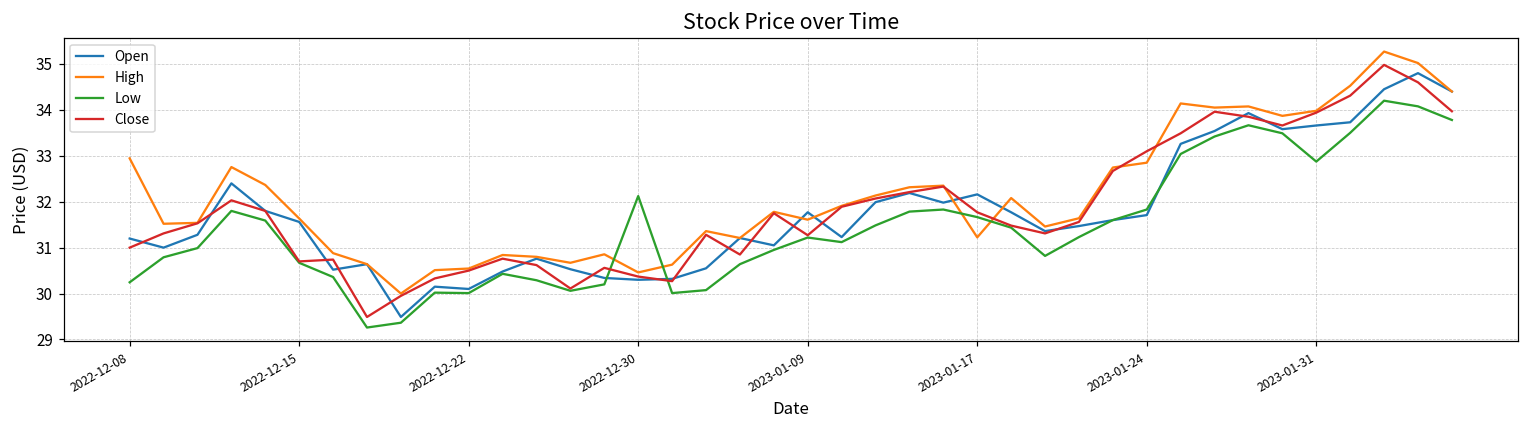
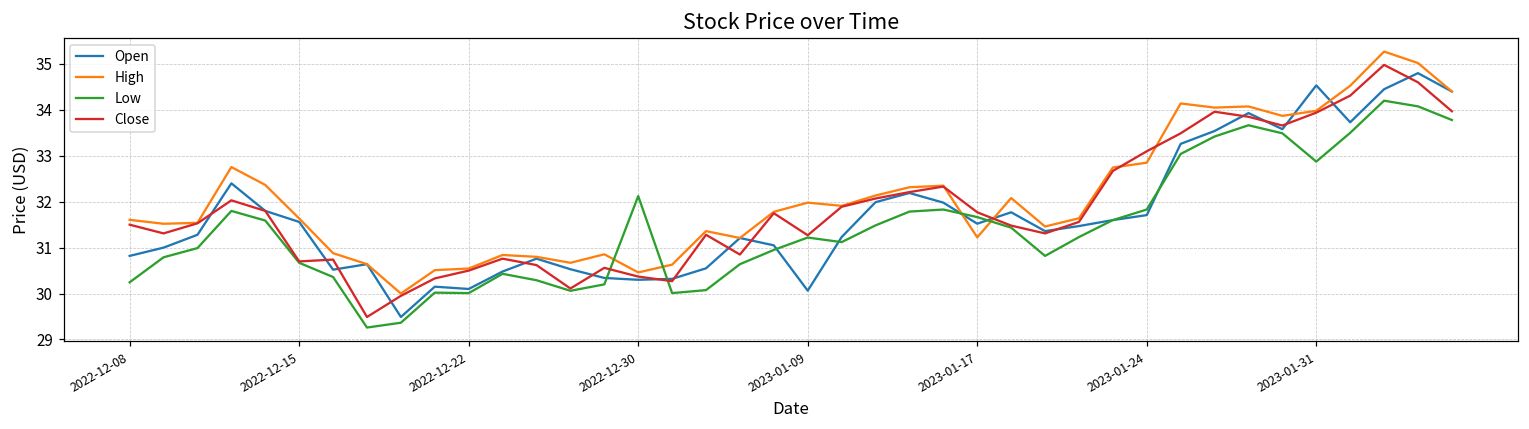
Open, 2022-12-08: 31.2 -> 30.8
High, 2022-12-08: 32.9 -> 31.6
Close, 2022-12-08: 31.0 -> 31.5
Open, 2023-01-09: 31.8 -> 30.1
High, 2023-01-09: 31.6 -> 32.0
Open, 2023-01-17: 32.2 -> 31.5
Open, 2023-01-31: 33.7 -> 34.5
